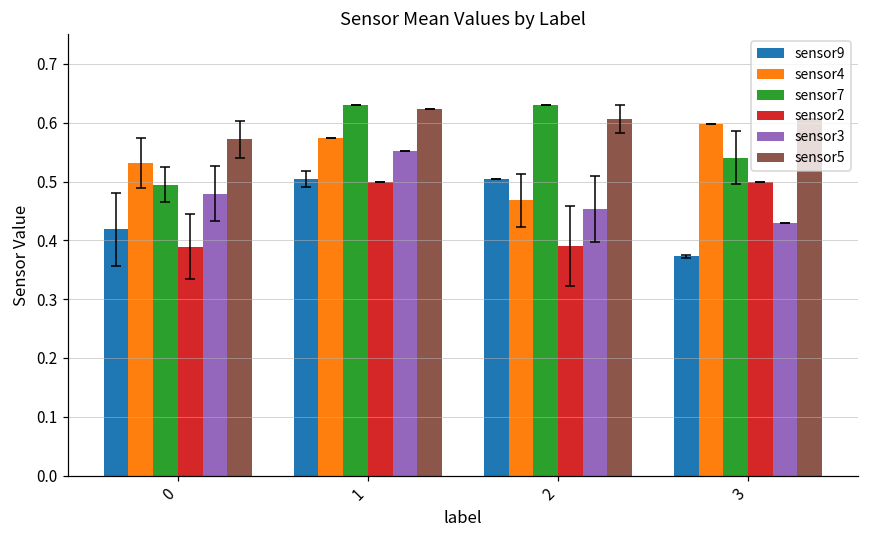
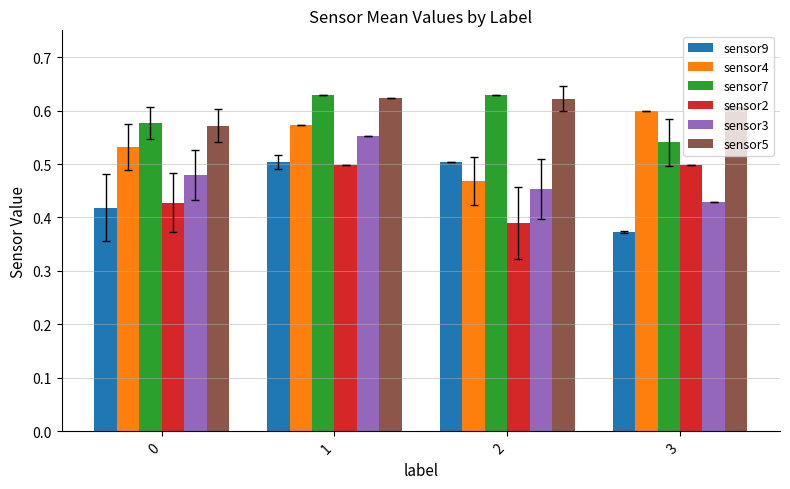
sensor7, 0: 0.49 -> 0.58
sensor2, 0: 0.39 -> 0.43
sensor5, 2: 0.61 -> 0.62
